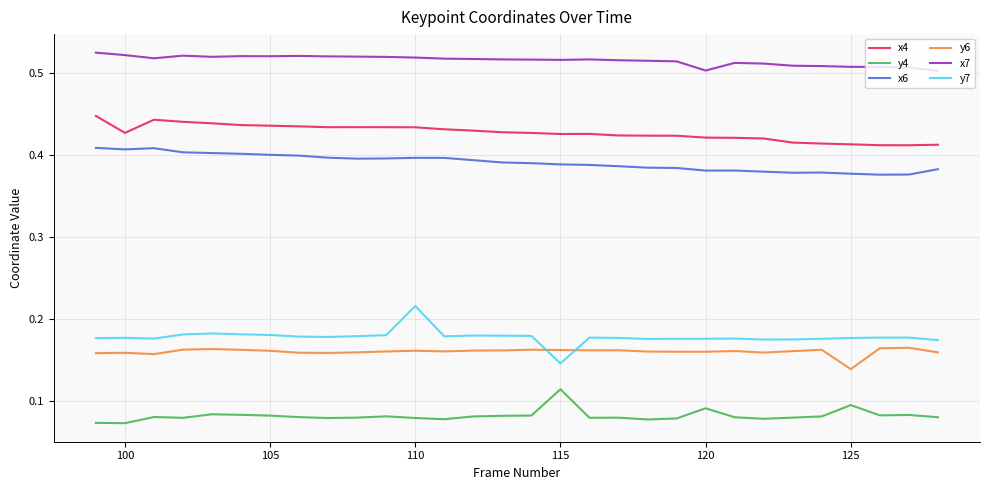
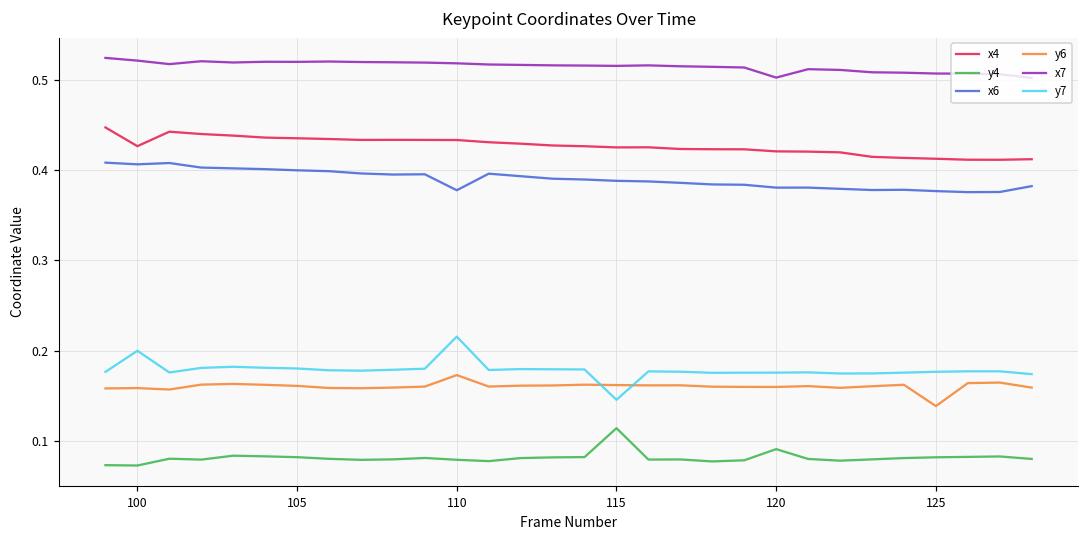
y7, 100: 0.18 -> 0.20
x6, 110: 0.40 -> 0.38
y6, 110: 0.16 -> 0.17
y4, 125: 0.09 -> 0.08
